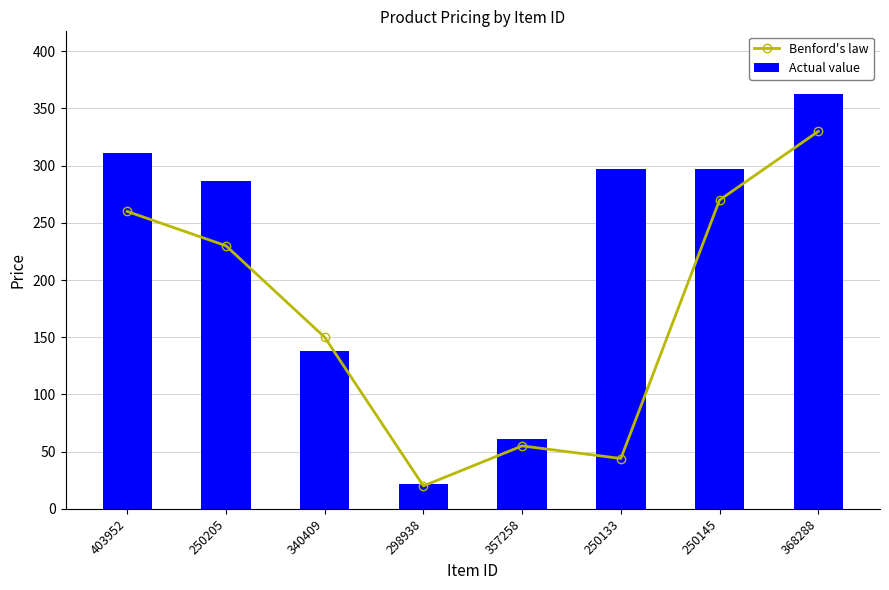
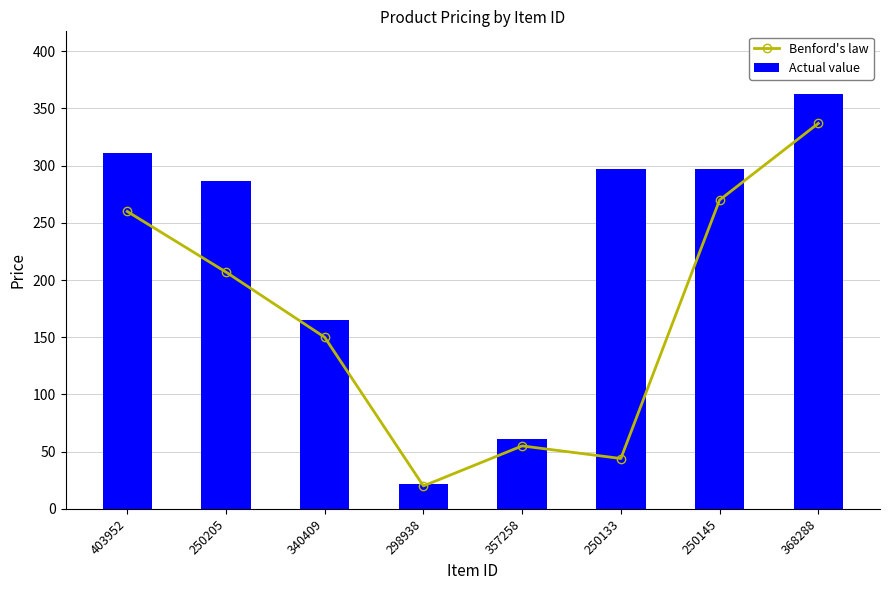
Benford's law, 250205: 230 -> 207
Actual value, 340409: 138 -> 165
Benford's law, 368288: 330 -> 337
